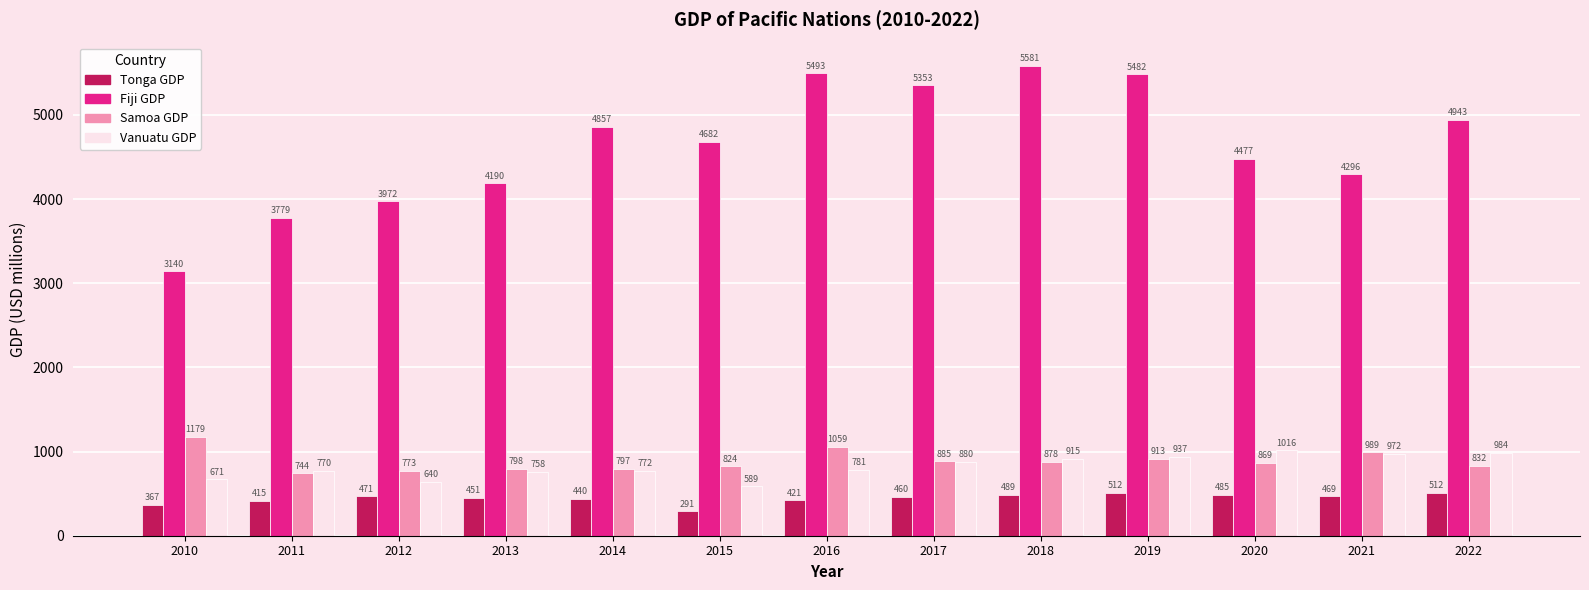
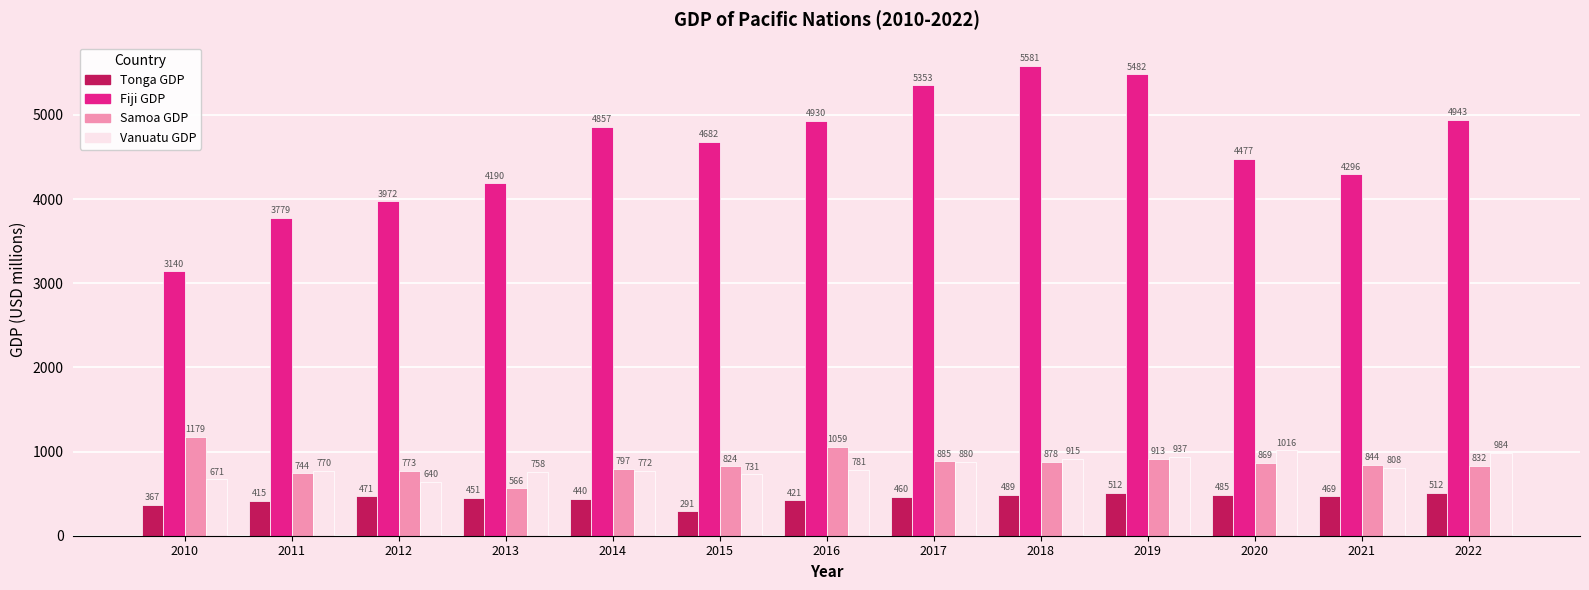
Samoa GDP, 2013: 798 -> 566
Vanuatu GDP, 2015: 589 -> 731
Fiji GDP, 2016: 5493 -> 4930
Samoa GDP, 2021: 989 -> 844
Vanuatu GDP, 2021: 972 -> 808
